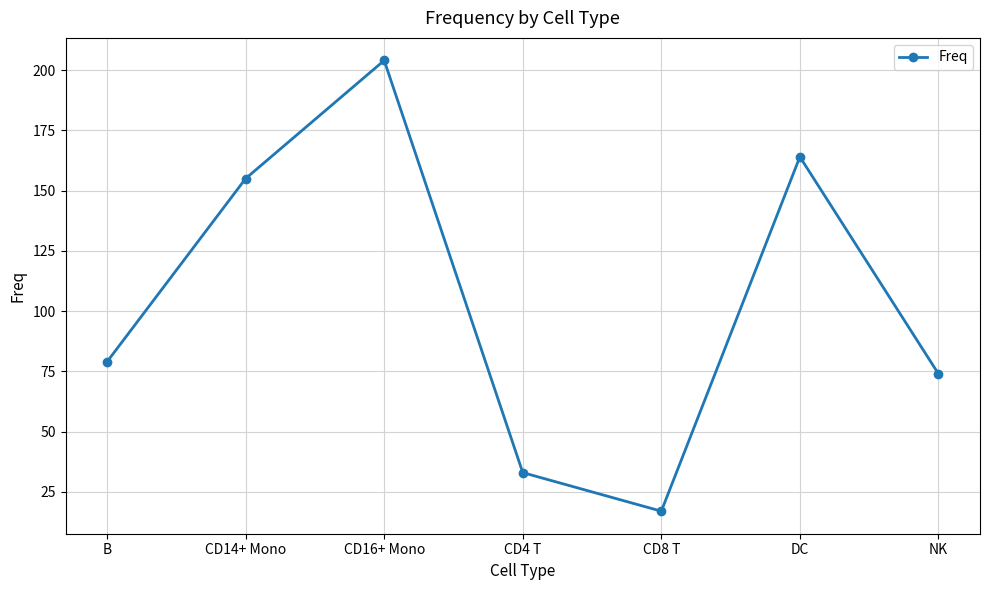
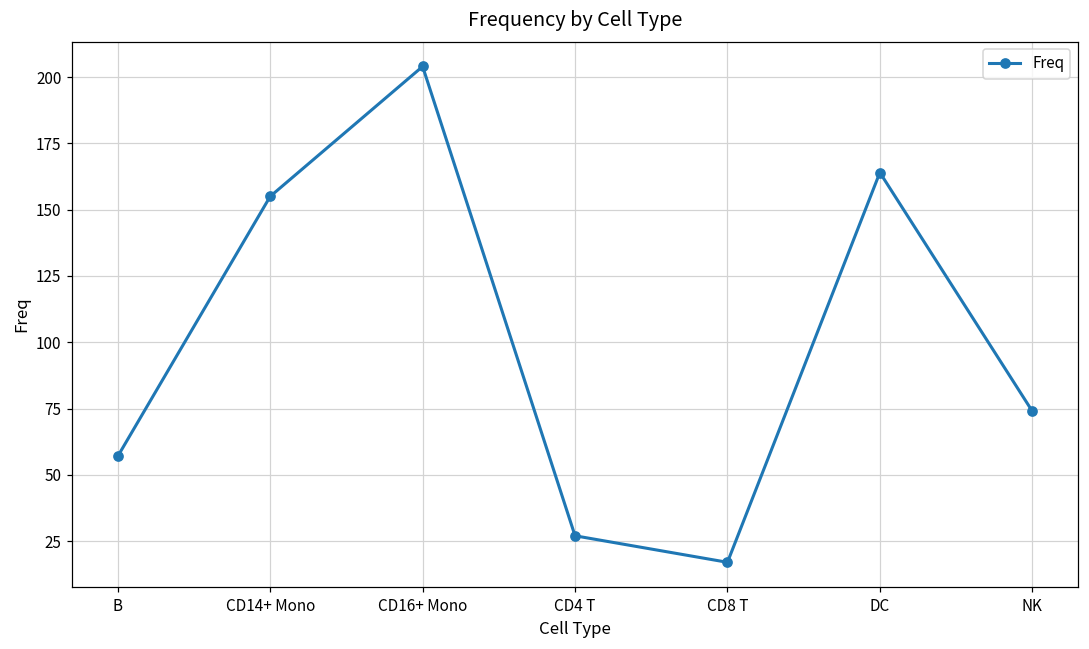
B: 79 -> 57
CD4 T: 33 -> 27
